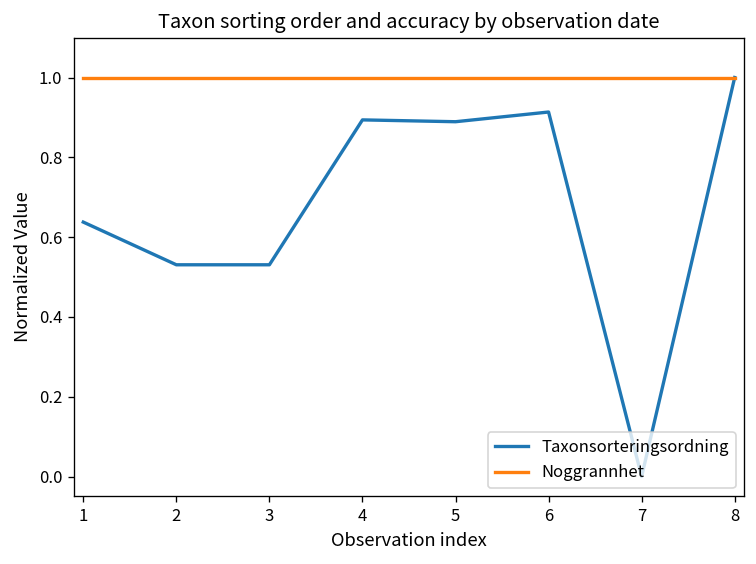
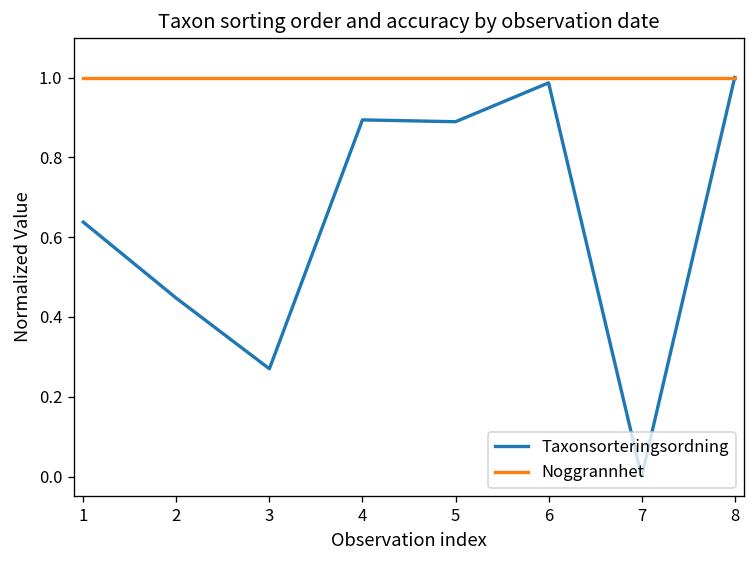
Taxonsorteringsordning, 2: 0.53 -> 0.45
Taxonsorteringsordning, 3: 0.53 -> 0.27
Taxonsorteringsordning, 6: 0.91 -> 0.99
